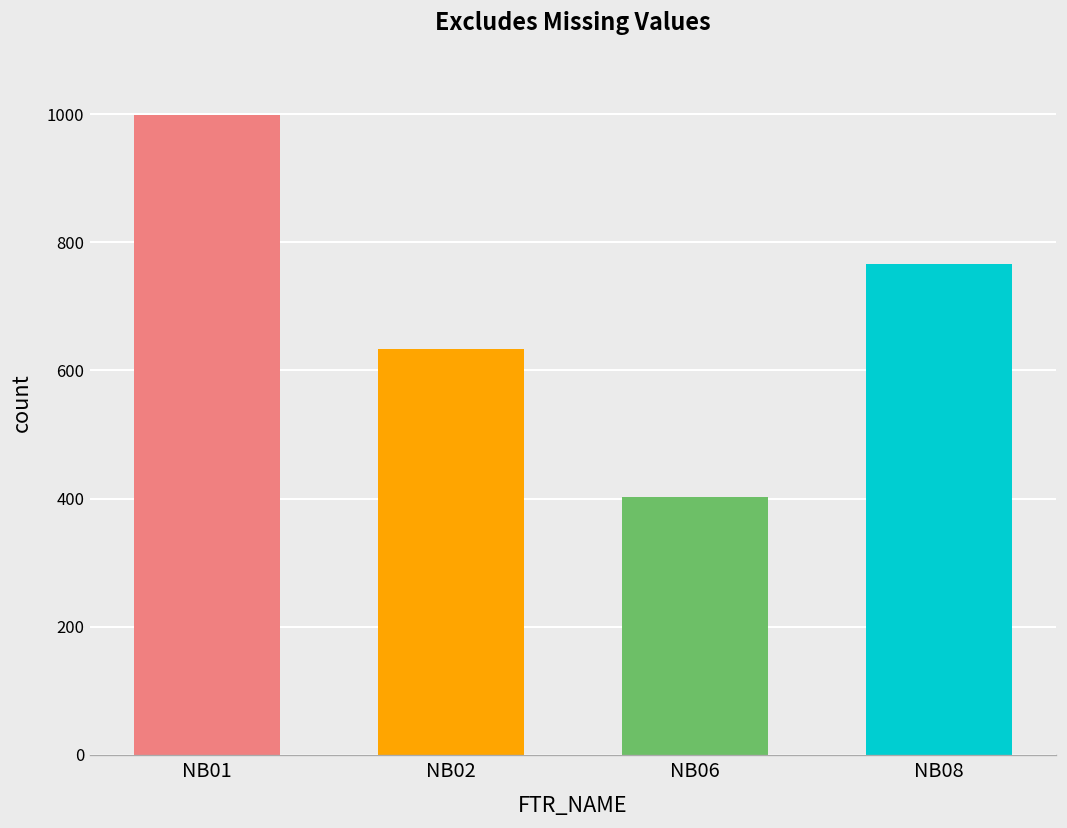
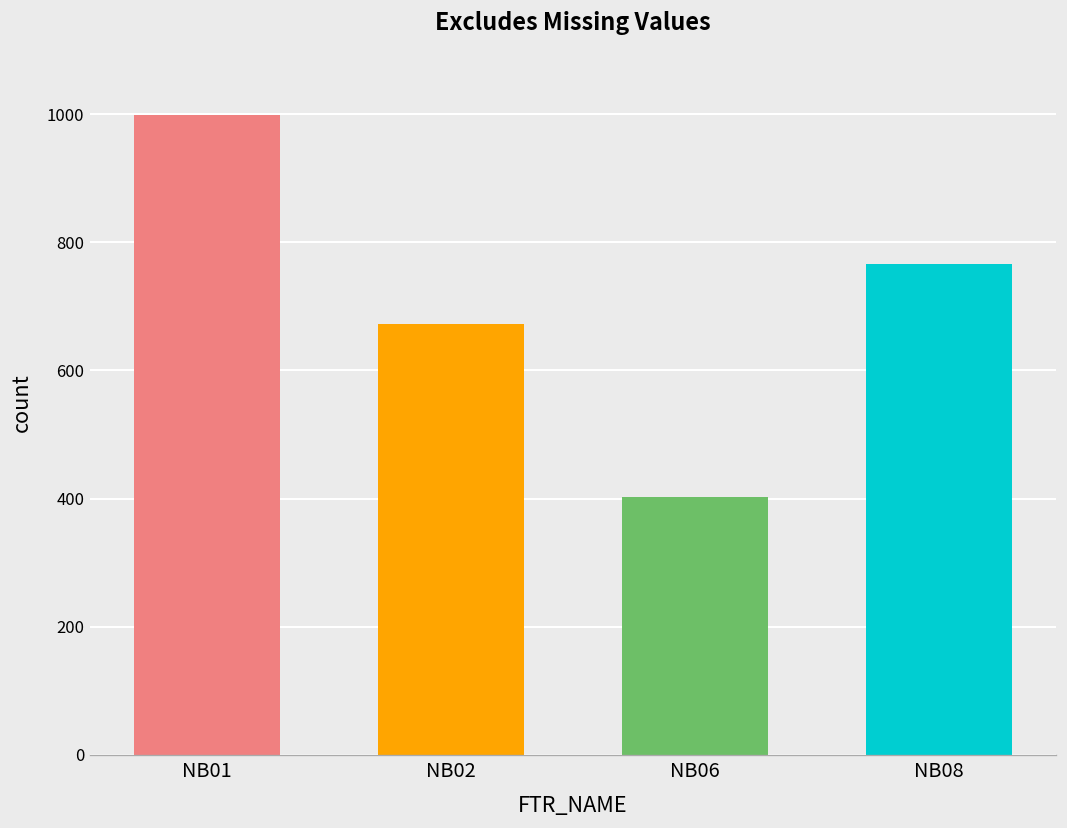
NB02: 630 -> 670
